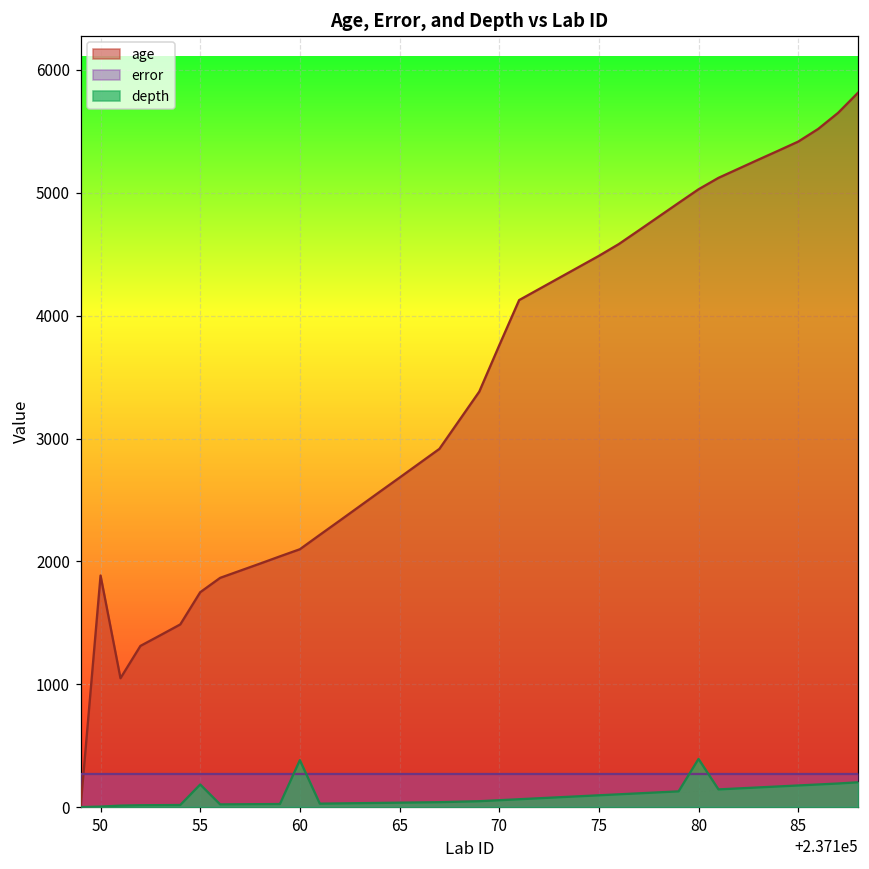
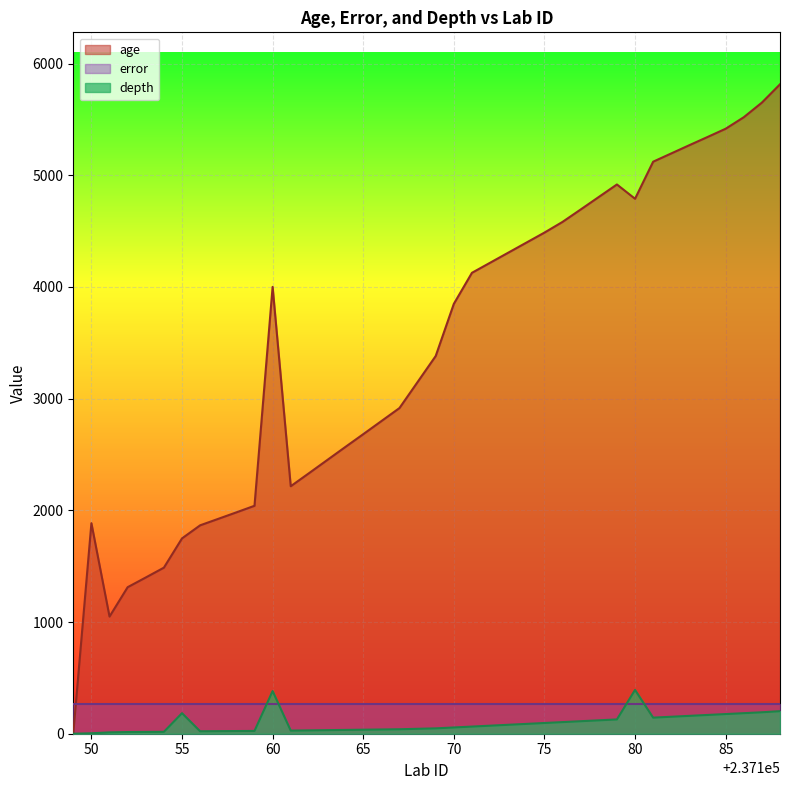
age, 60: 2100 -> 4000
age, 70: 3760 -> 3850
age, 80: 5030 -> 4790
